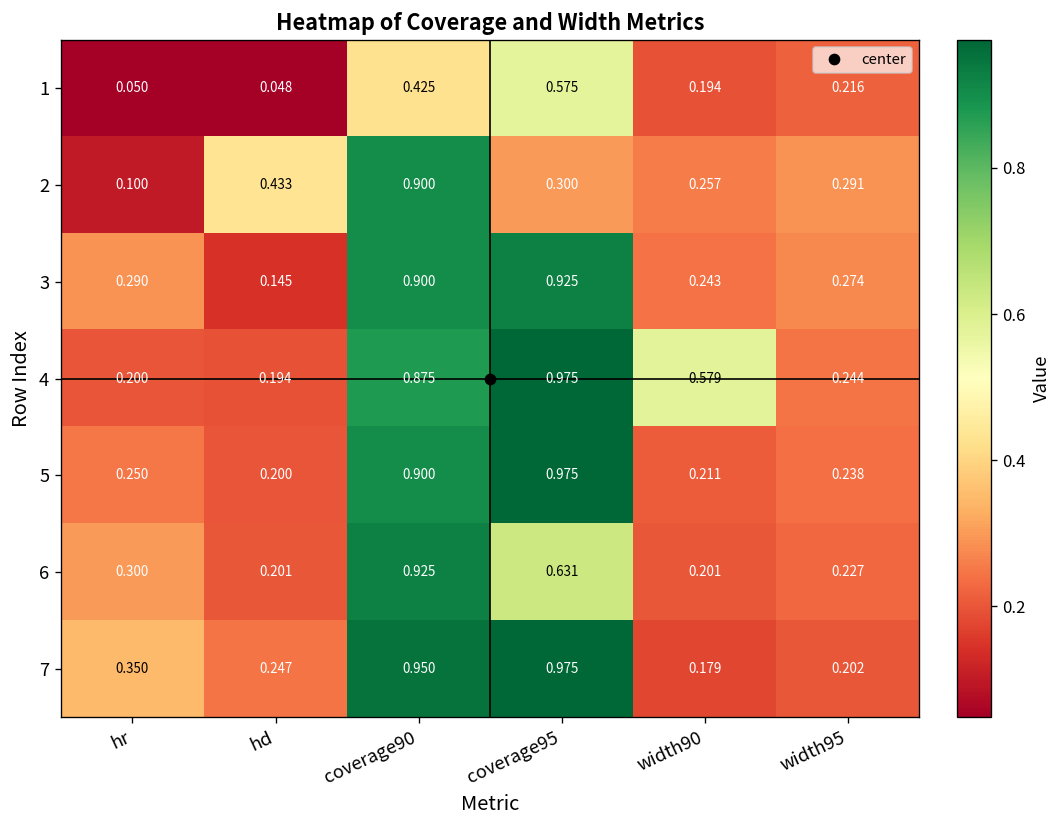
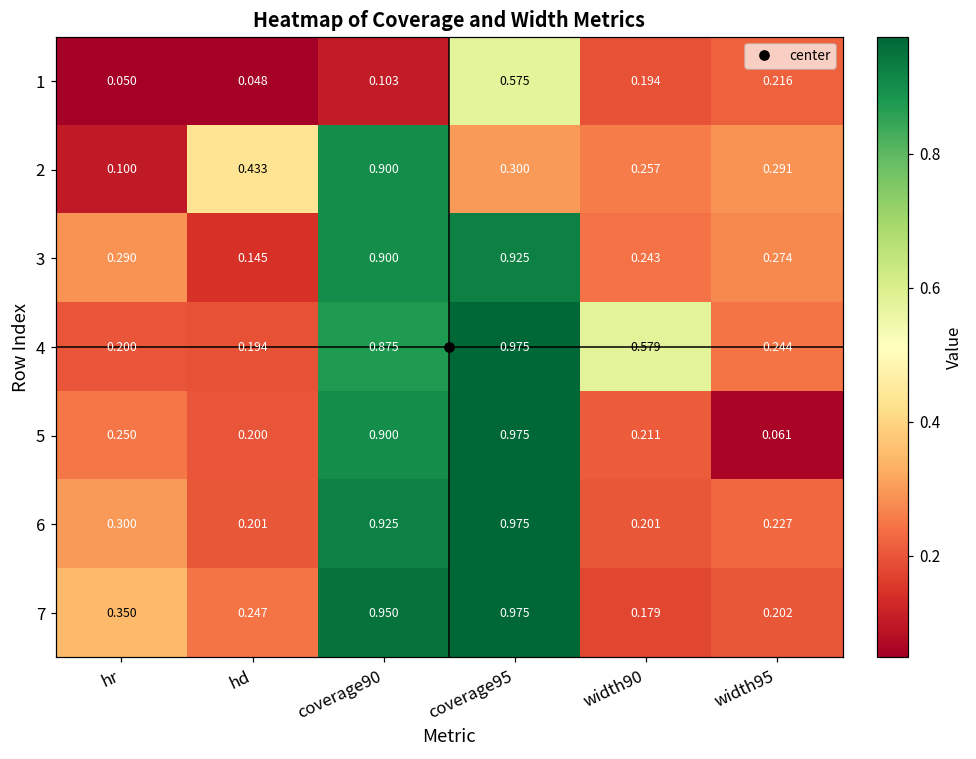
1, coverage90: 0.425 -> 0.103
5, width95: 0.238 -> 0.061
6, coverage95: 0.631 -> 0.975
